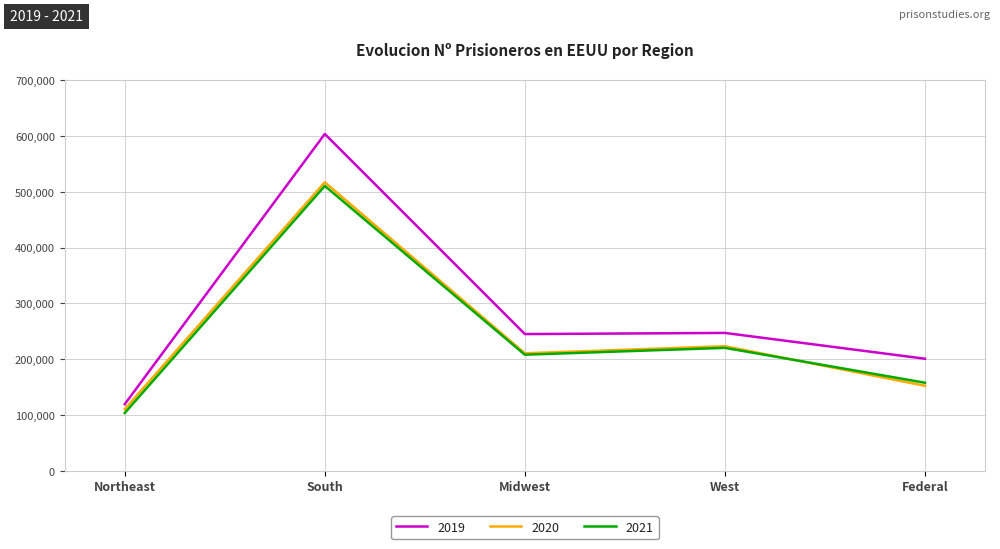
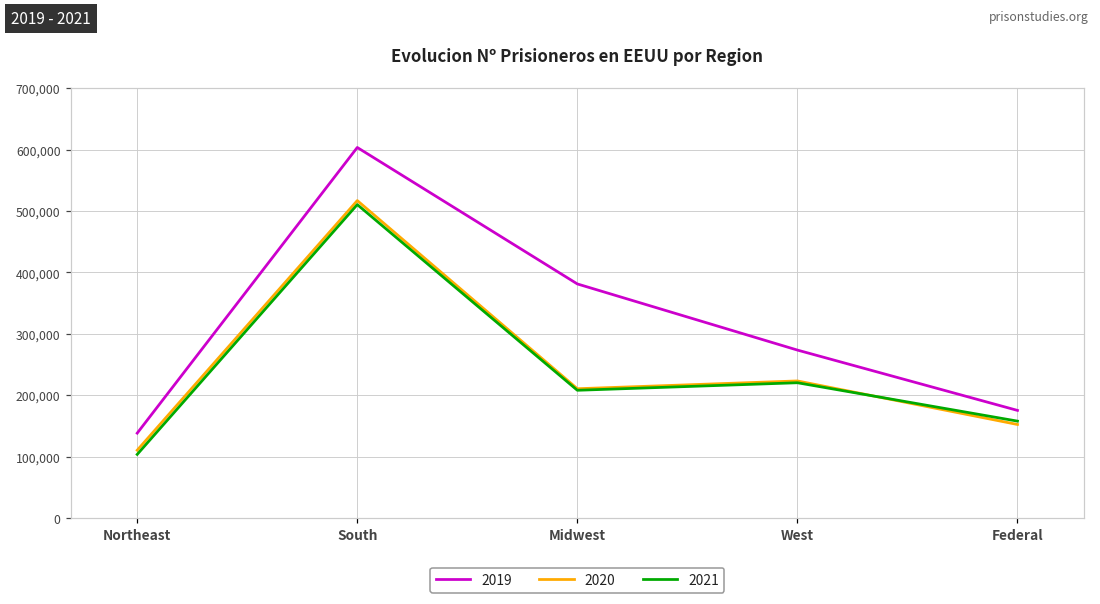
2019, Northeast: 120,000 -> 140,000
2019, Midwest: 240,000 -> 380,000
2019, West: 250,000 -> 270,000
2019, Federal: 200,000 -> 180,000
